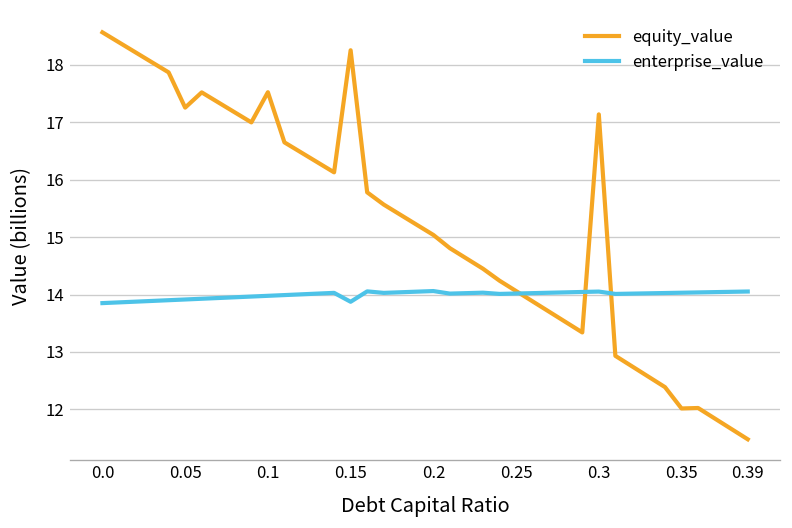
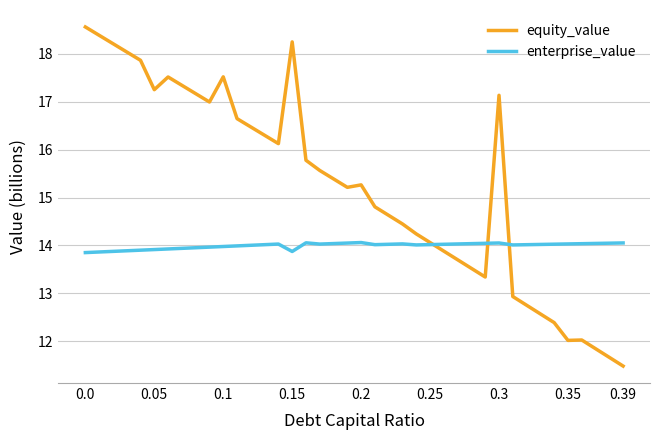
equity_value, 0.2: 15.0 -> 15.3
